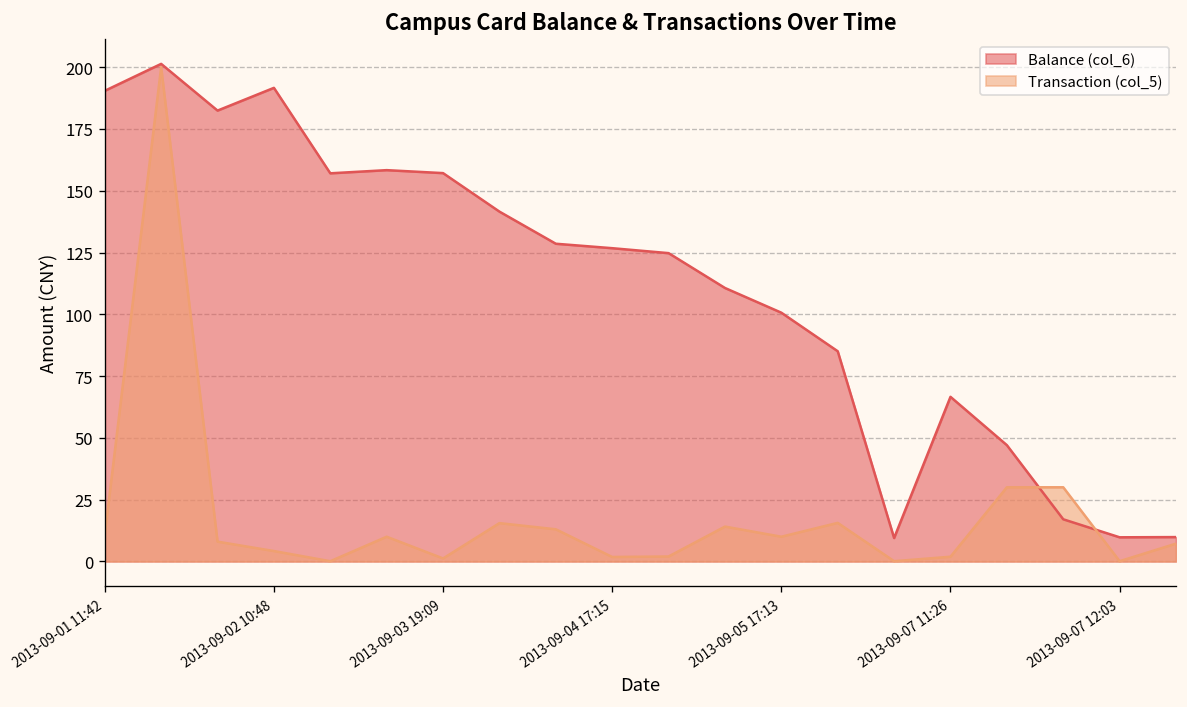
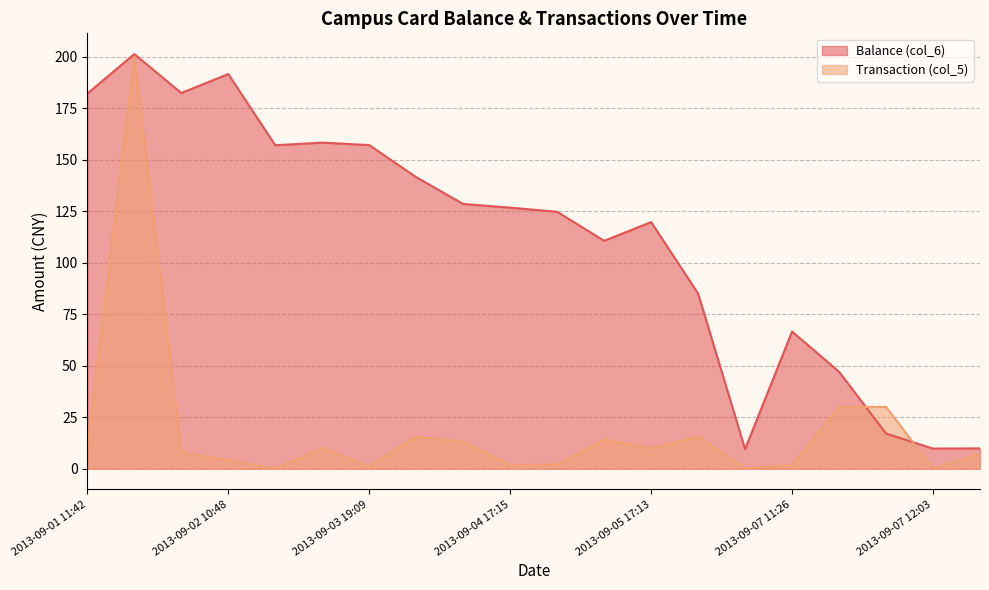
Balance (col_6), 2013-09-01 11:42: 190 -> 182
Balance (col_6), 2013-09-05 17:13: 101 -> 120
